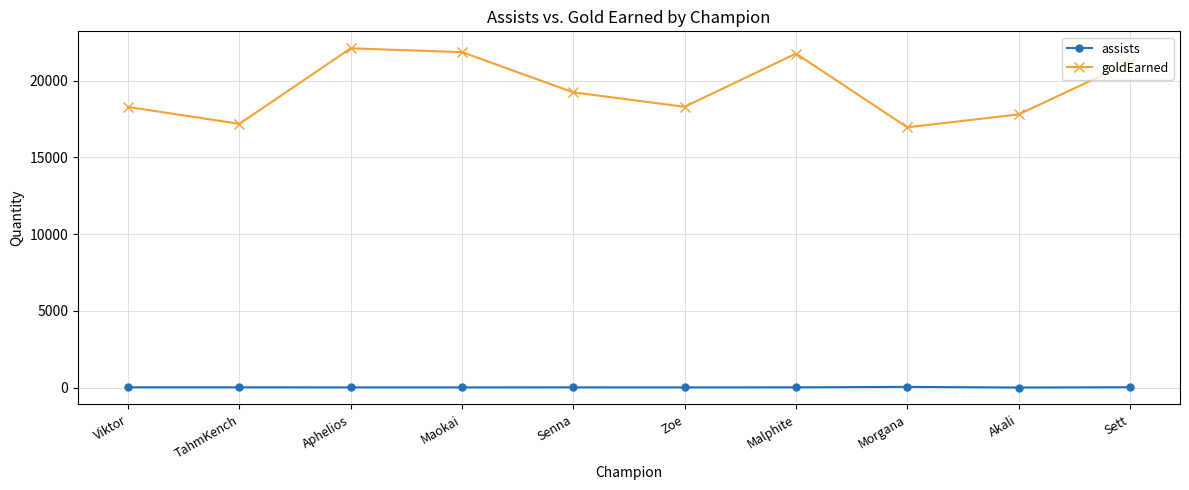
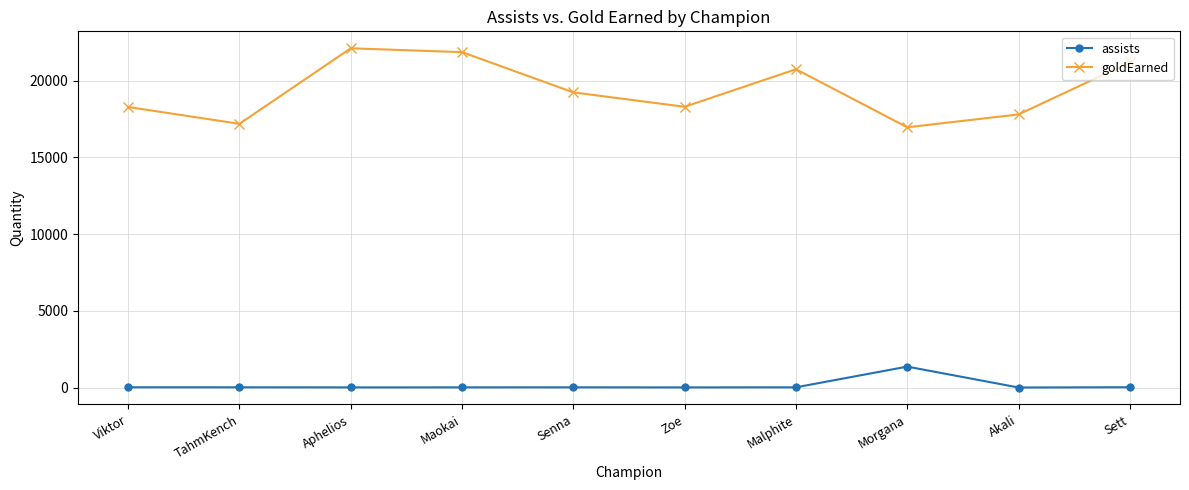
goldEarned, Malphite: 21800 -> 20700
assists, Morgana: 100 -> 1400
